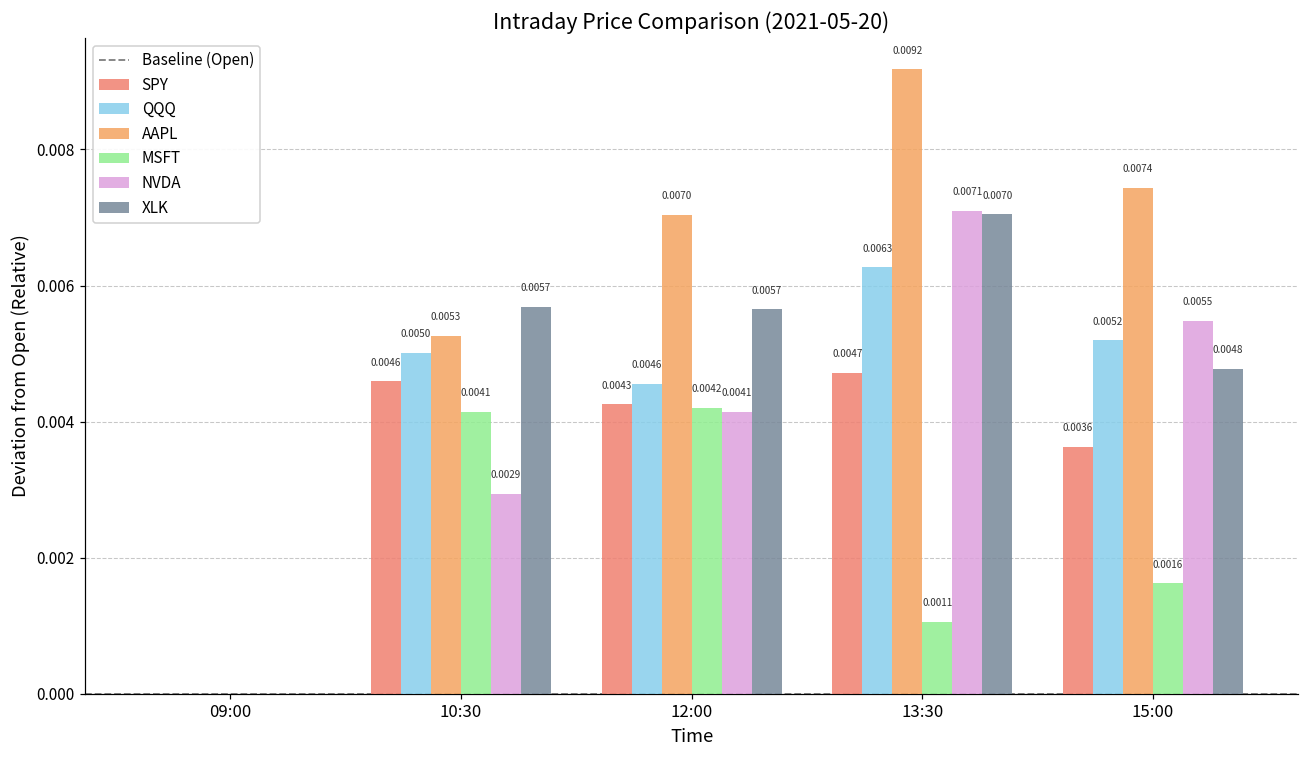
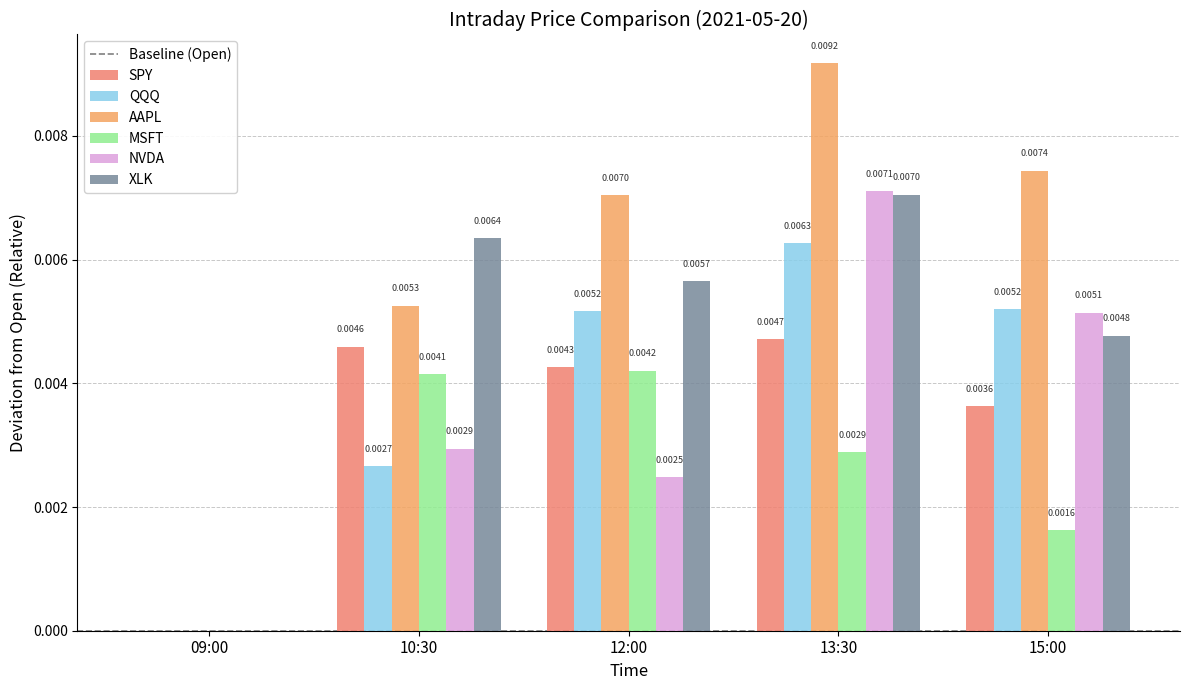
QQQ, 10:30: 0.0050 -> 0.0027
XLK, 10:30: 0.0057 -> 0.0064
QQQ, 12:00: 0.0046 -> 0.0052
NVDA, 12:00: 0.0041 -> 0.0025
MSFT, 13:30: 0.0011 -> 0.0029
NVDA, 15:00: 0.0055 -> 0.0051
